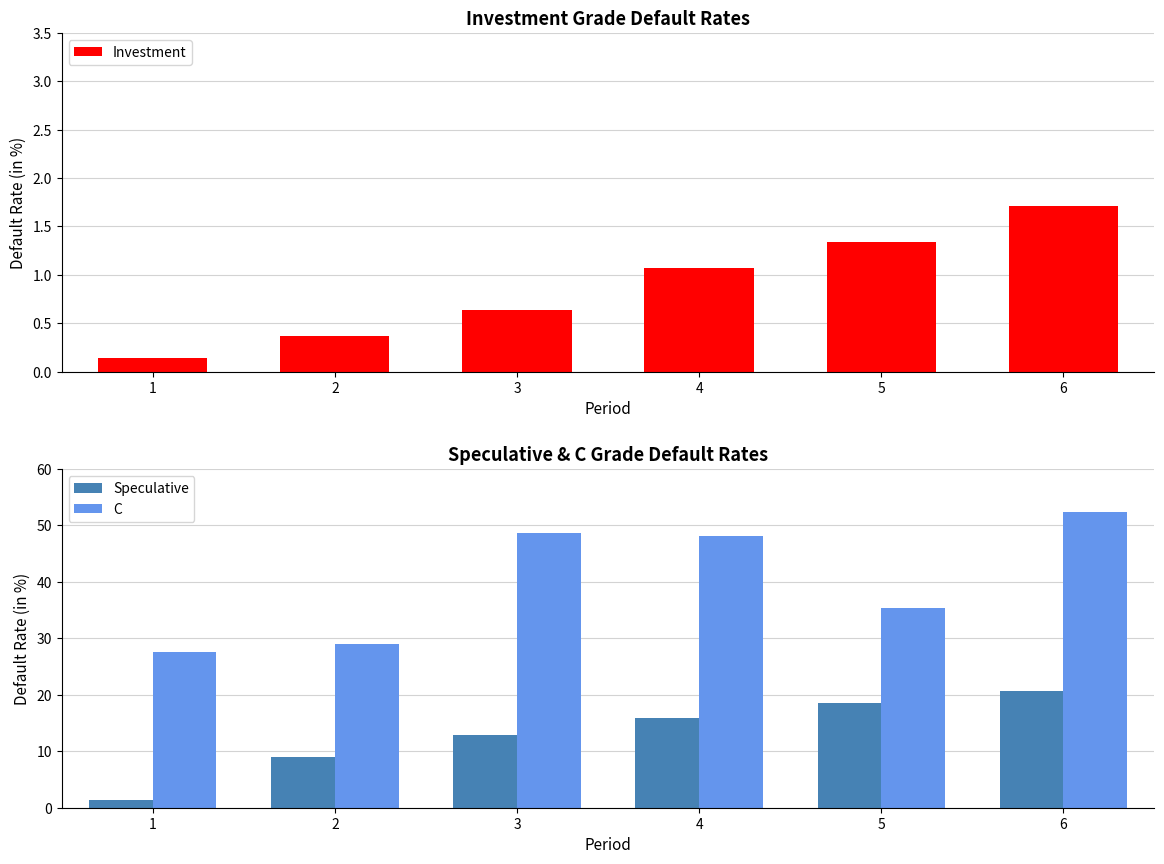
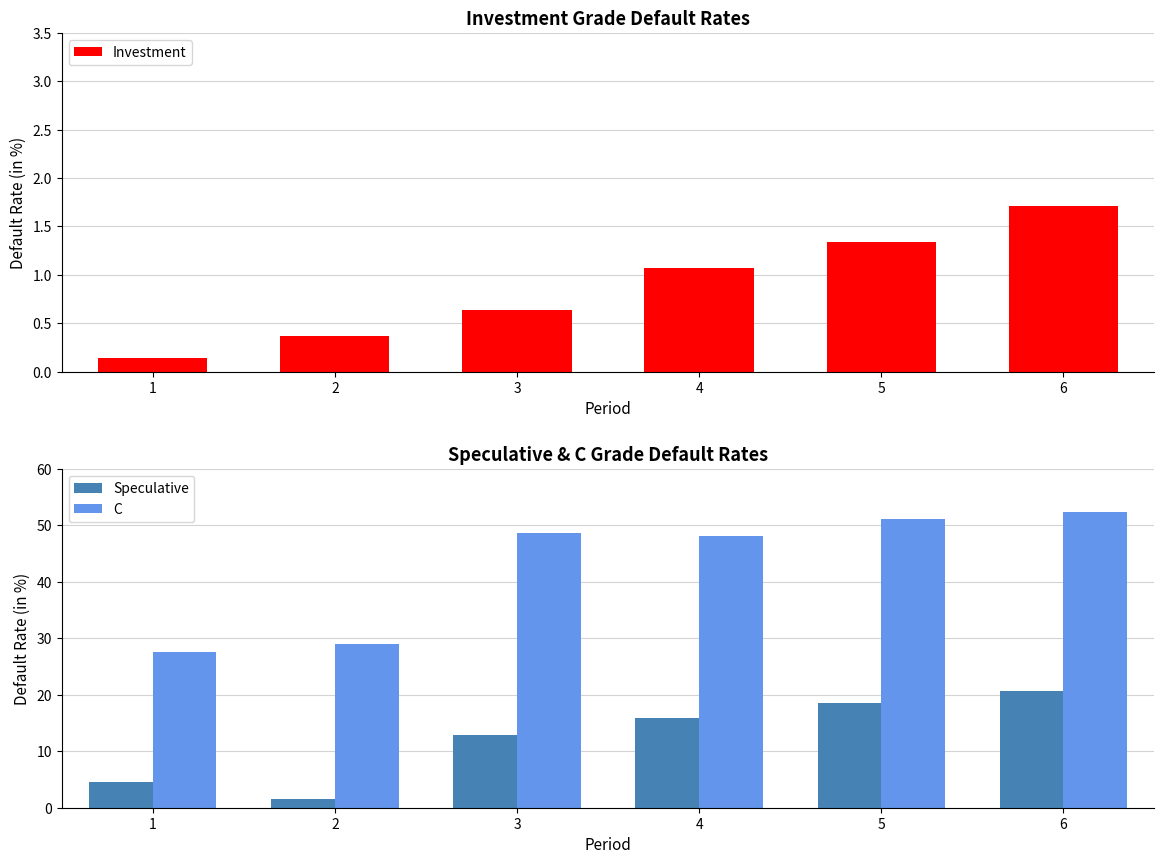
Speculative & C Grade Default Rates, Speculative, 1: 1 -> 4
Speculative & C Grade Default Rates, Speculative, 2: 9 -> 1
Speculative & C Grade Default Rates, C, 5: 35 -> 51
